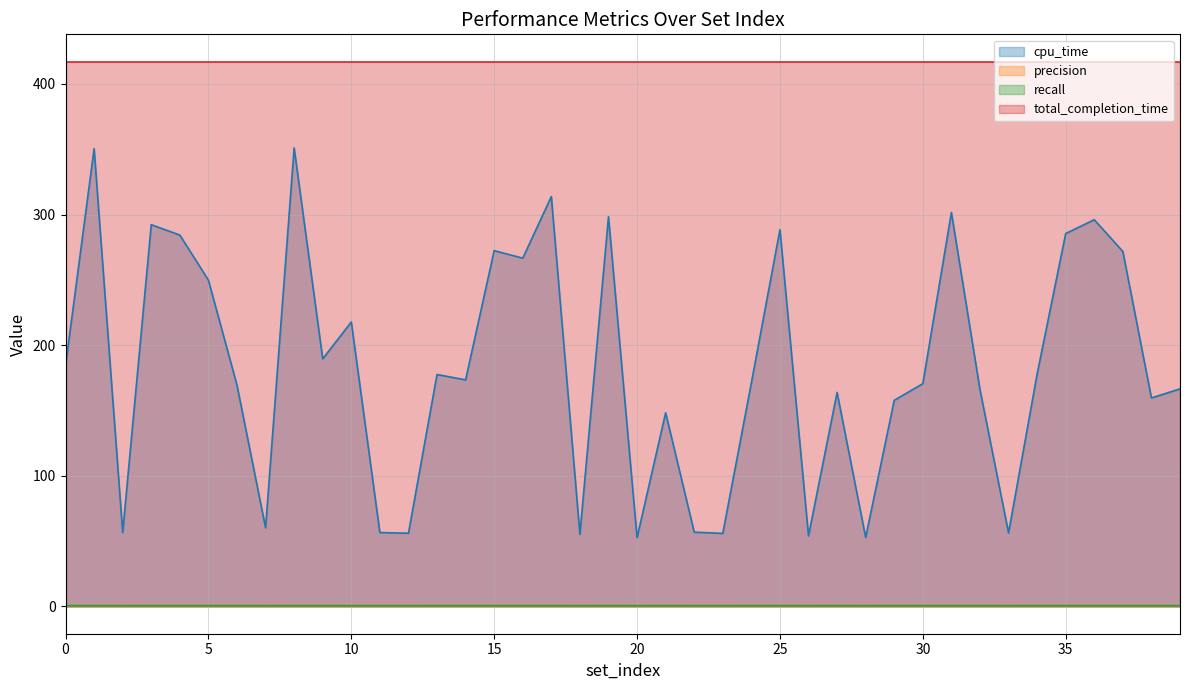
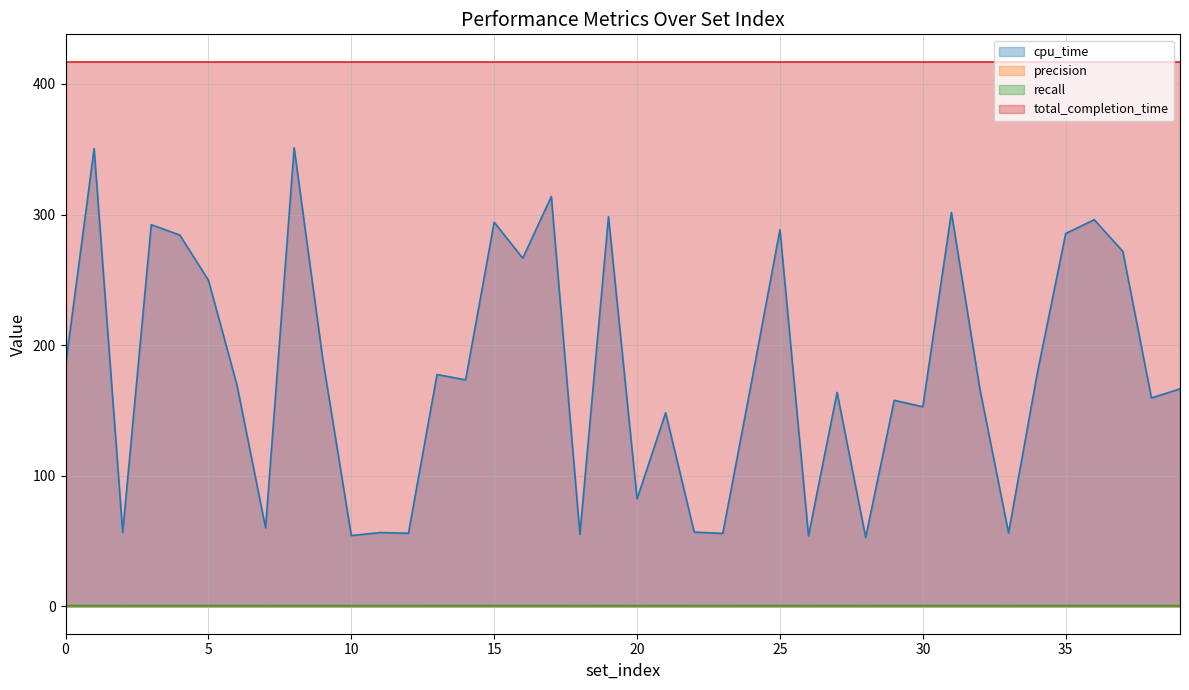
cpu_time, 10: 218 -> 54
cpu_time, 15: 272 -> 294
cpu_time, 20: 53 -> 82
cpu_time, 30: 171 -> 153
